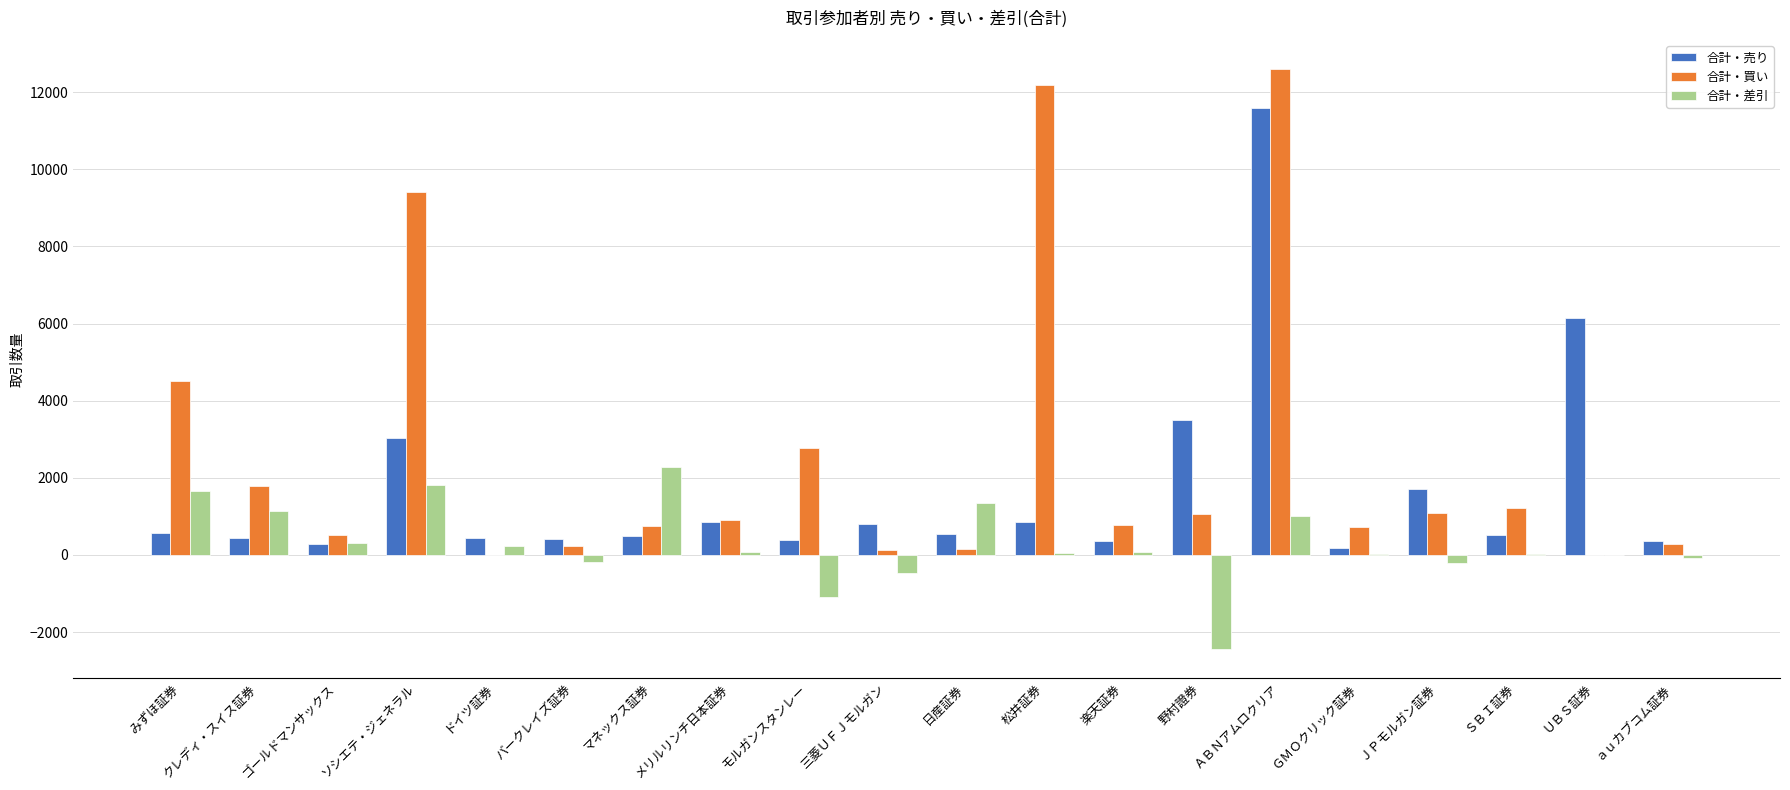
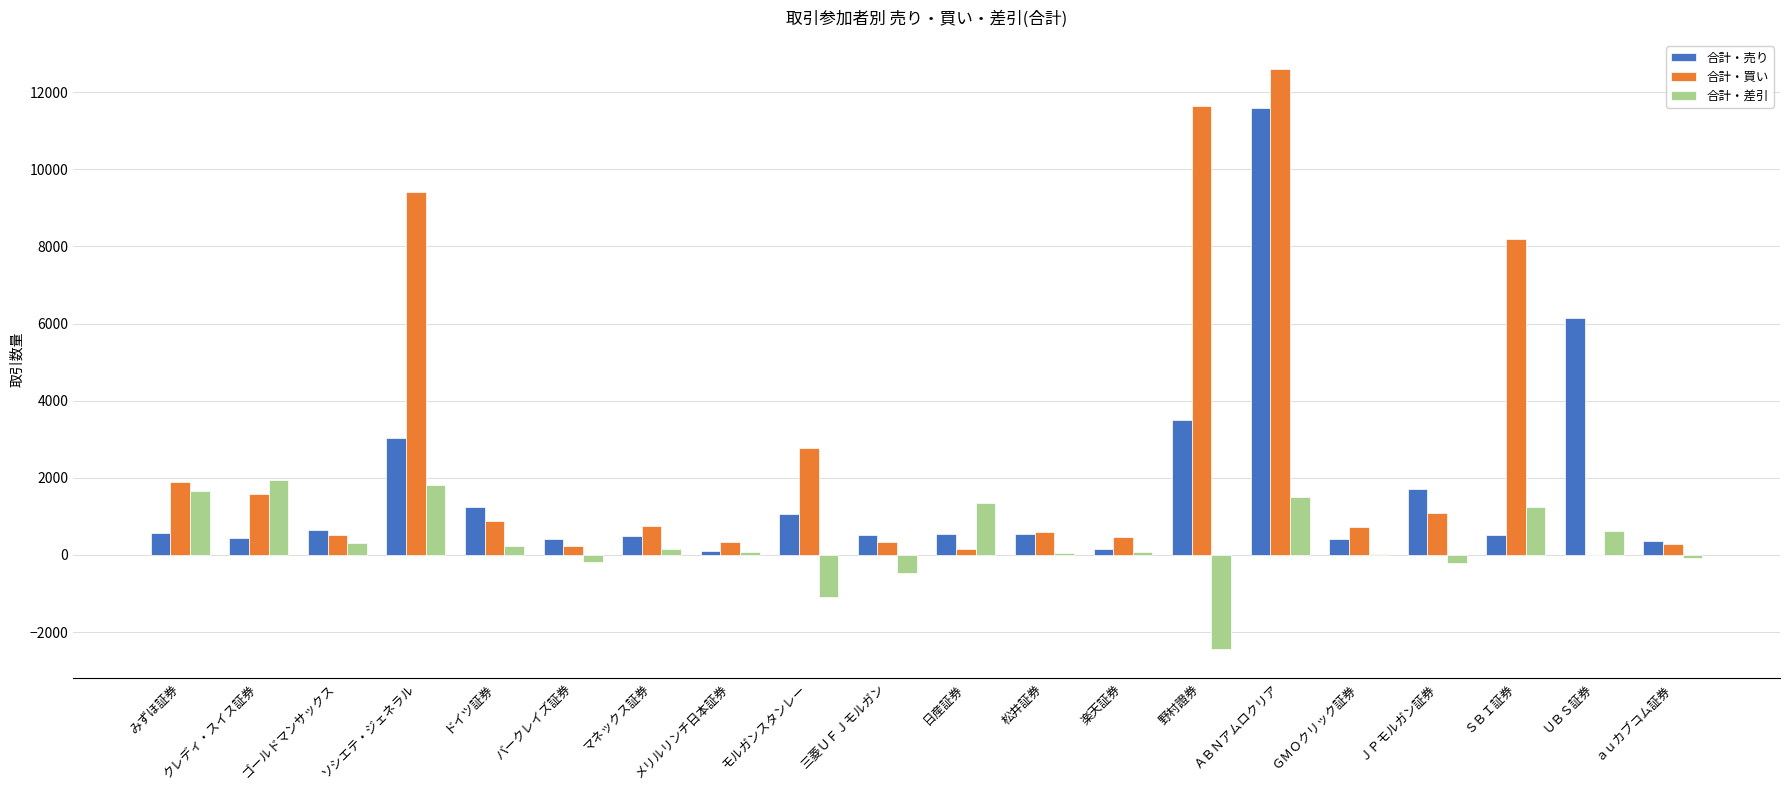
合計・買い, みずほ証券: 4500 -> 1900
合計・買い, クレディ・スイス証券: 1800 -> 1600
合計・差引, クレディ・スイス証券: 1100 -> 1900
合計・売り, ゴールドマンサックス: 300 -> 700
合計・売り, ドイツ証券: 400 -> 1200
合計・買い, ドイツ証券: 0 -> 900
合計・差引, マネックス証券: 2300 -> 100
合計・売り, メリルリンチ日本証券: 800 -> 100
合計・買い, メリルリンチ日本証券: 900 -> 300
合計・売り, モルガンスタンレー: 400 -> 1100
合計・売り, 三菱ＵＦＪモルガン: 800 -> 500
合計・買い, 三菱ＵＦＪモルガン: 100 -> 300
合計・売り, 松井証券: 900 -> 500
合計・買い, 松井証券: 12200 -> 600
合計・売り, 楽天証券: 400 -> 100
合計・買い, 楽天証券: 800 -> 500
合計・買い, 野村證券: 1100 -> 11600
合計・差引, ＡＢＮアムロクリア: 1000 -> 1500
合計・売り, ＧＭＯクリック証券: 200 -> 400
合計・買い, ＳＢＩ証券: 1200 -> 8200
合計・差引, ＳＢＩ証券: 0 -> 1200
合計・差引, ＵＢＳ証券: 0 -> 600
